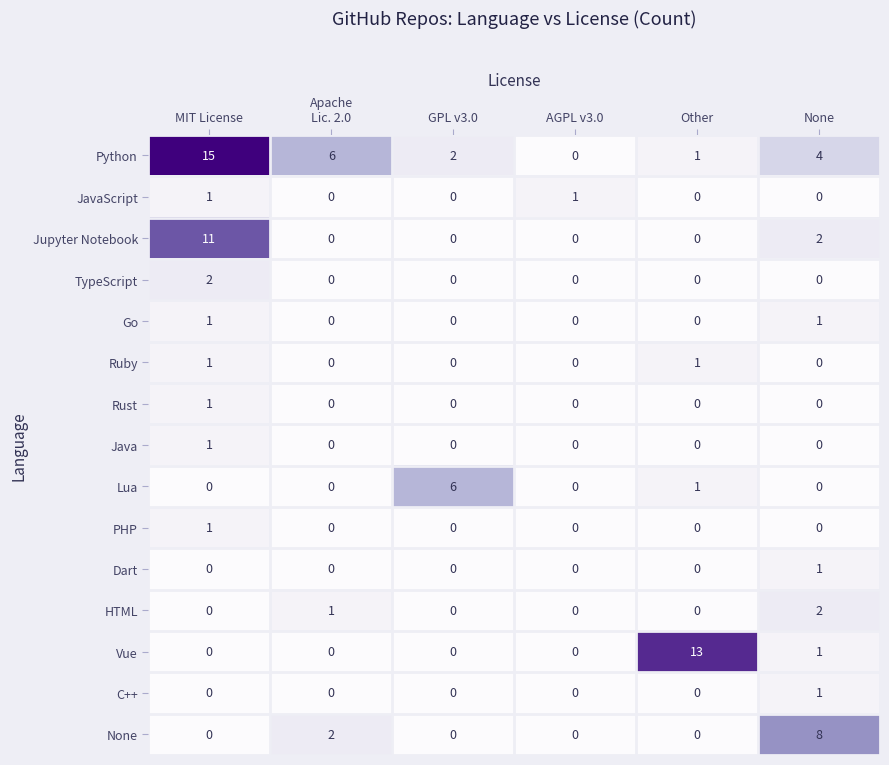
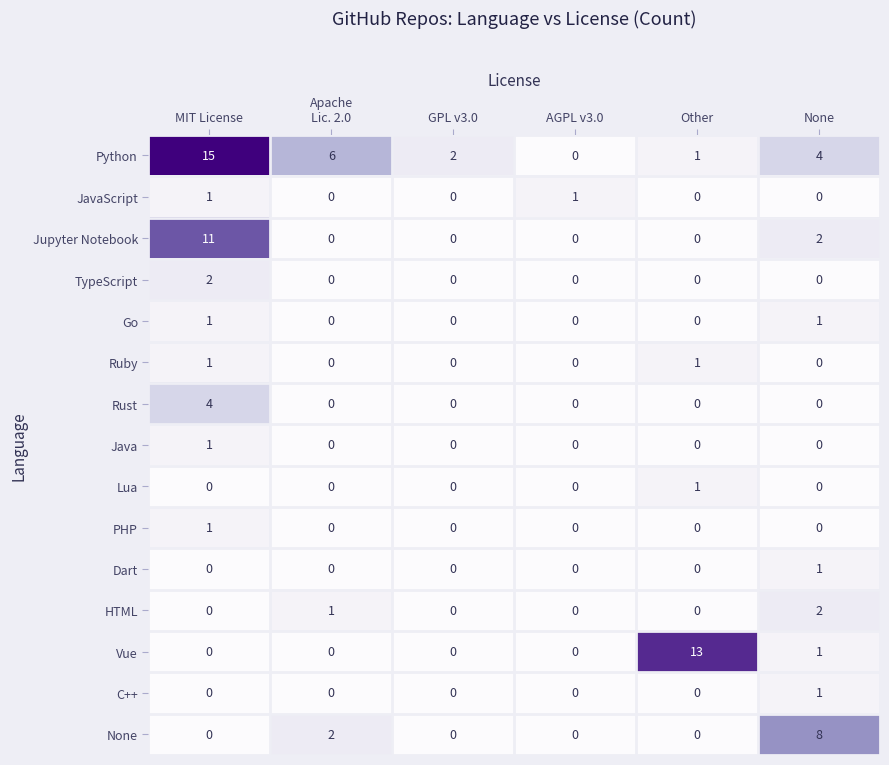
Rust, MIT License: 1 -> 4
Lua, GPL v3.0: 6 -> 0
